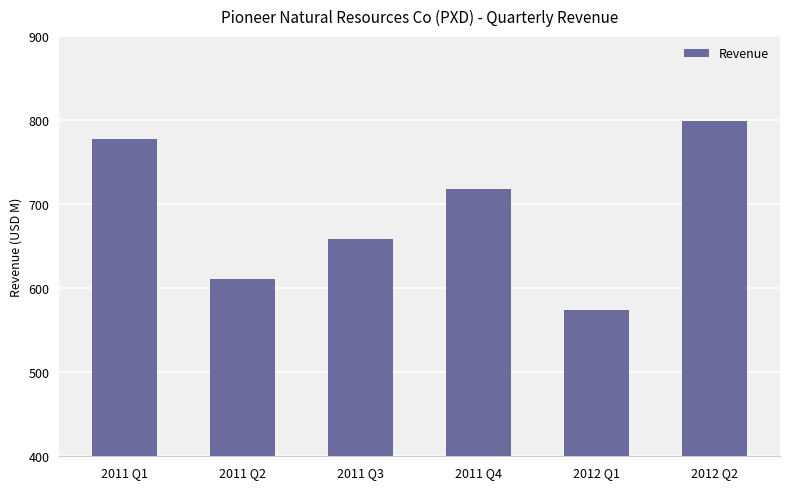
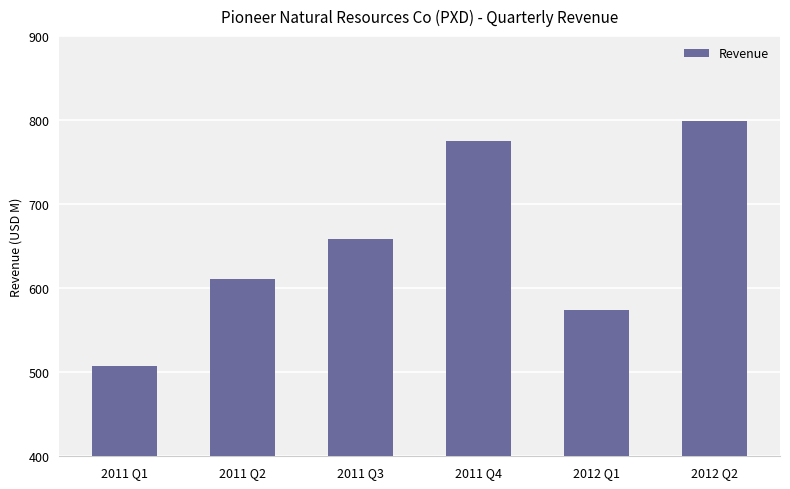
2011 Q1: 780 -> 510
2011 Q4: 720 -> 780
